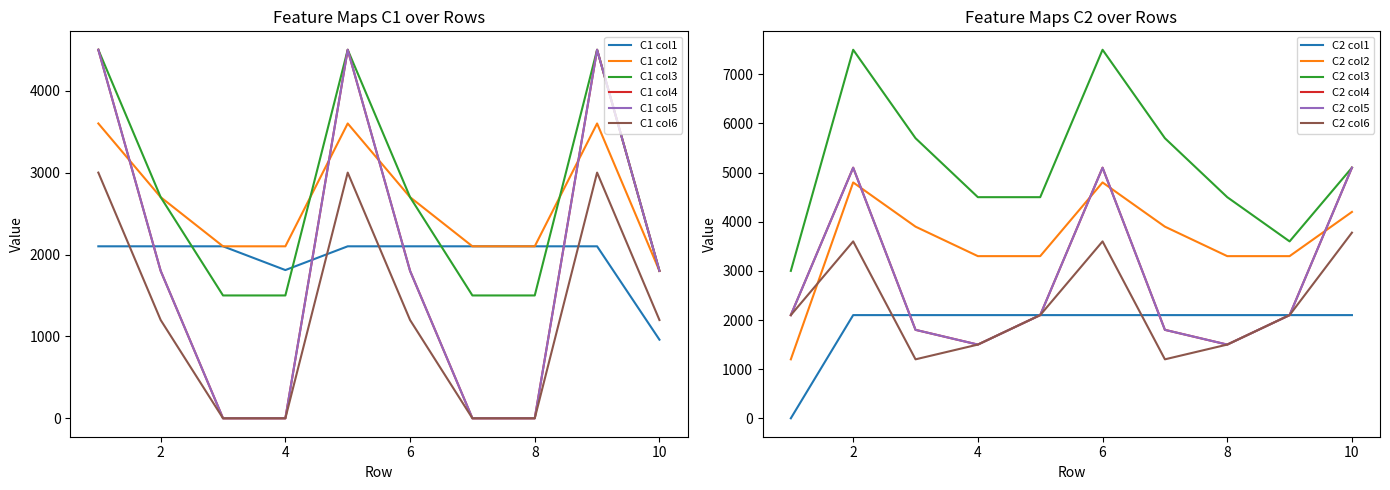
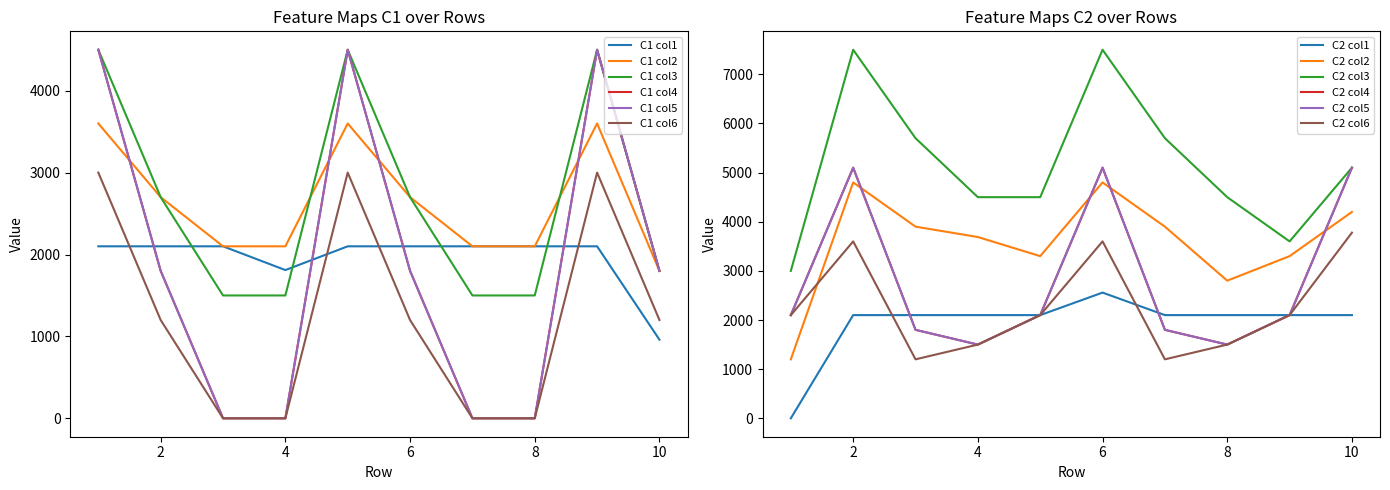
Feature Maps C2 over Rows, C2 col2, 4: 3300 -> 3700
Feature Maps C2 over Rows, C2 col1, 6: 2100 -> 2600
Feature Maps C2 over Rows, C2 col2, 8: 3300 -> 2800
